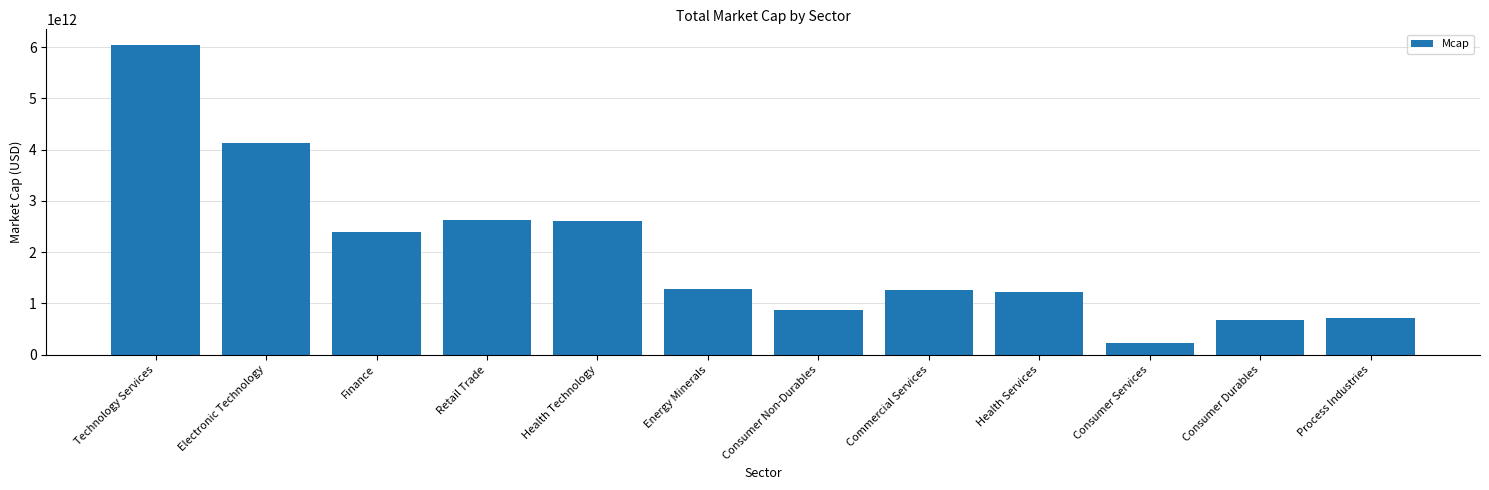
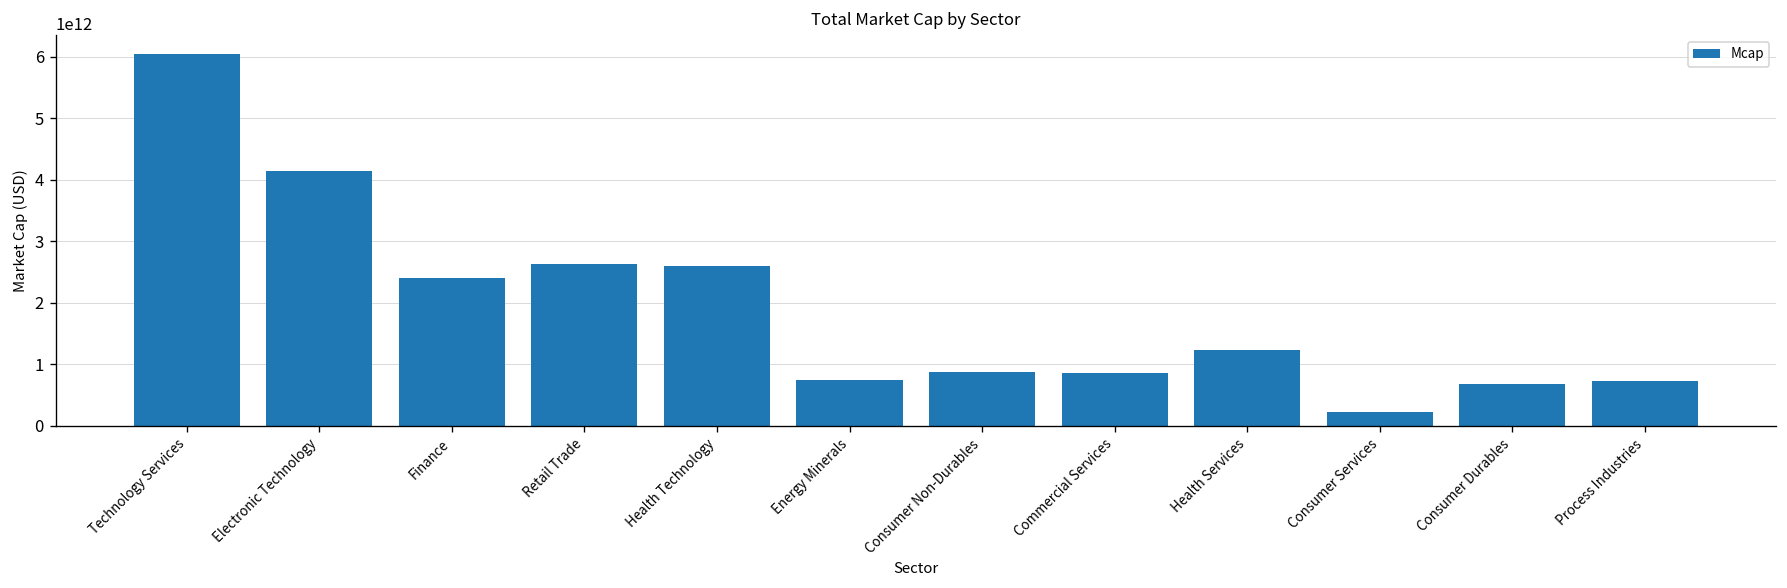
Energy Minerals: 1300000000000 -> 700000000000
Commercial Services: 1300000000000 -> 900000000000
